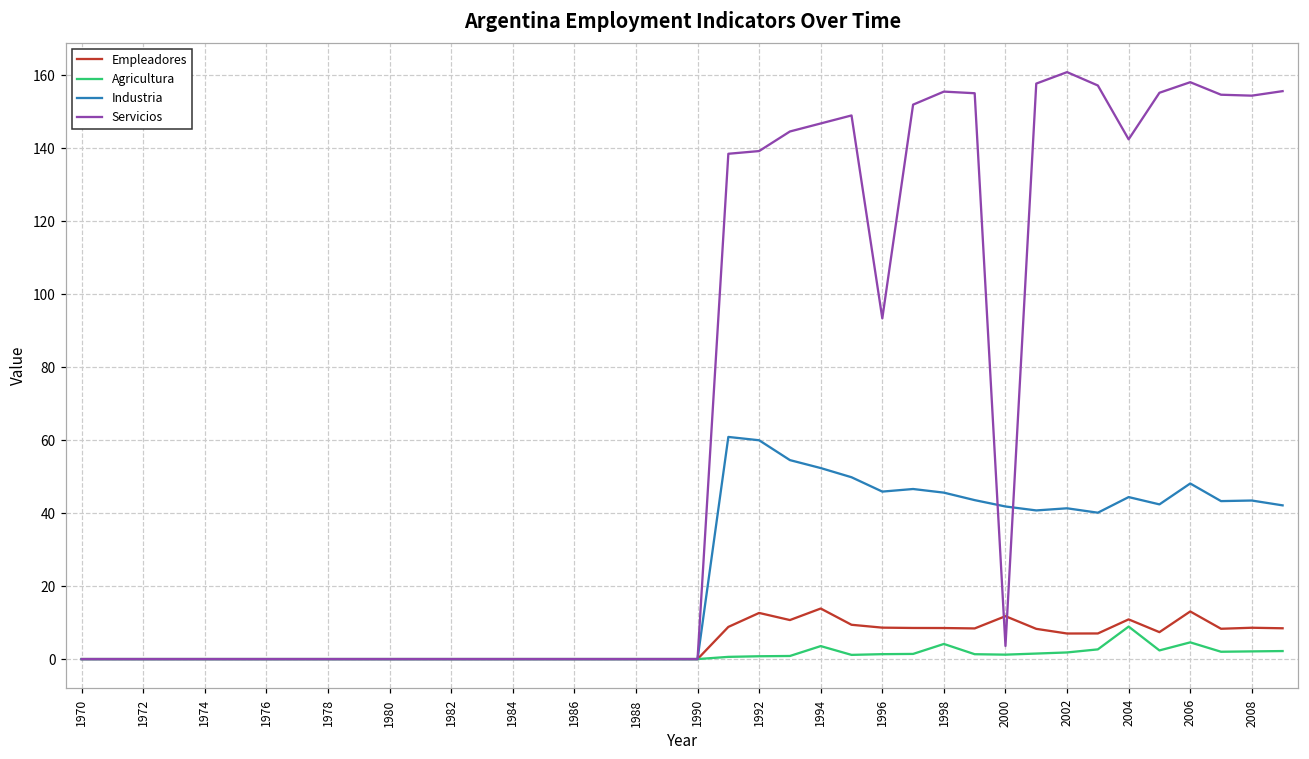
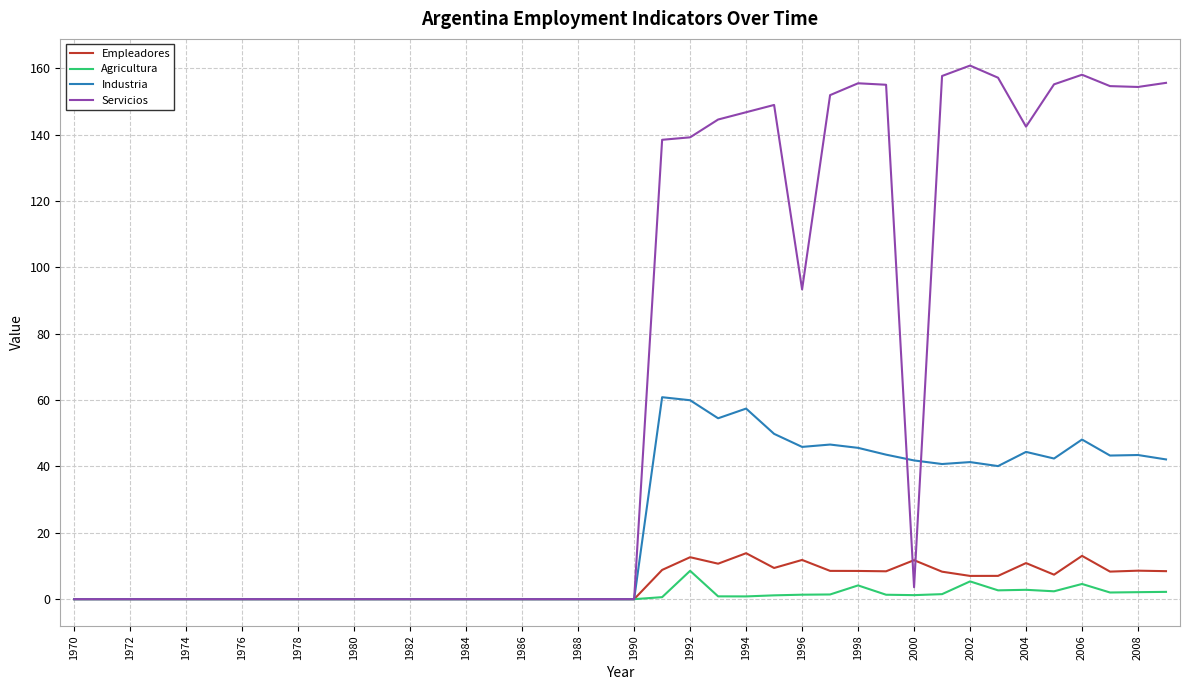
Agricultura, 1992: 1 -> 9
Agricultura, 1994: 4 -> 1
Industria, 1994: 52 -> 57
Empleadores, 1996: 9 -> 12
Agricultura, 2002: 2 -> 5
Agricultura, 2004: 9 -> 3
